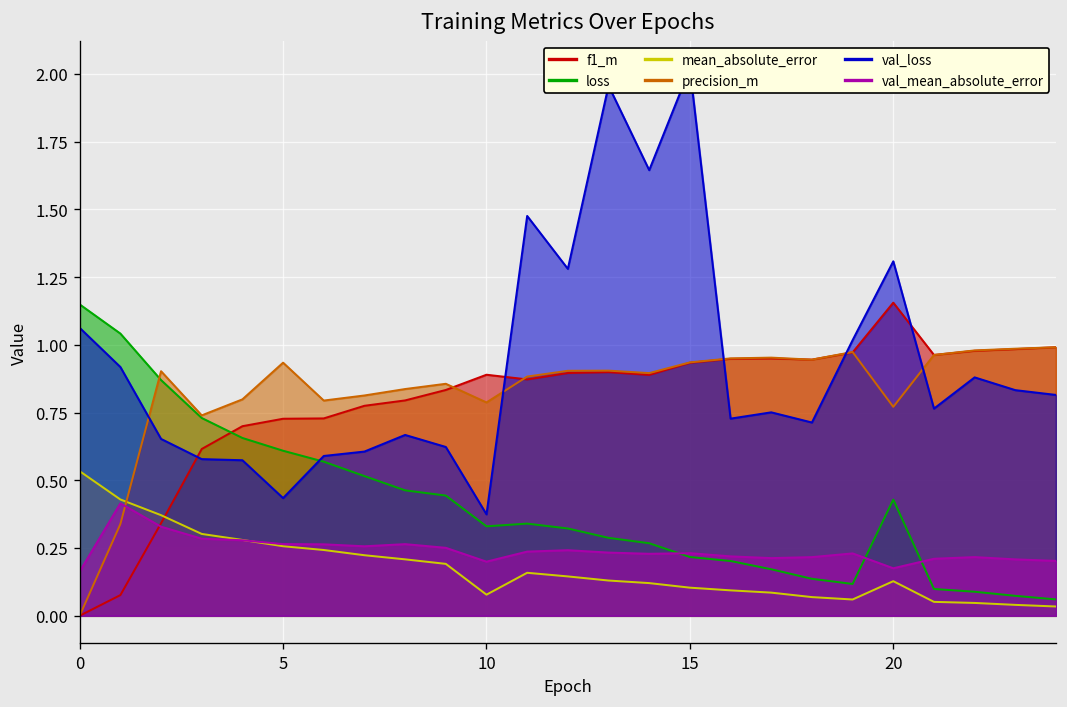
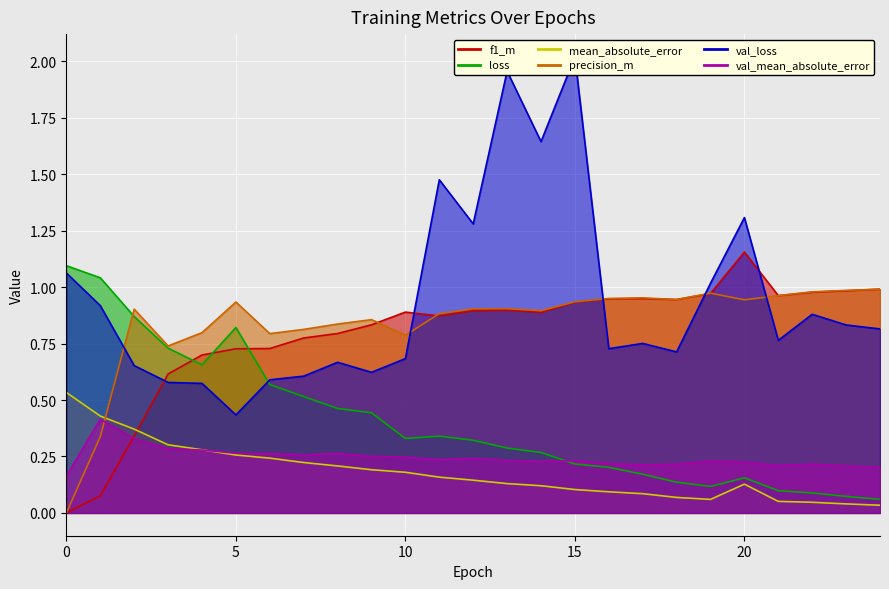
loss, 0: 1.15 -> 1.10
loss, 5: 0.61 -> 0.82
mean_absolute_error, 10: 0.08 -> 0.18
val_loss, 10: 0.37 -> 0.68
val_mean_absolute_error, 10: 0.20 -> 0.25
loss, 20: 0.43 -> 0.16
precision_m, 20: 0.77 -> 0.94
val_mean_absolute_error, 20: 0.18 -> 0.23
